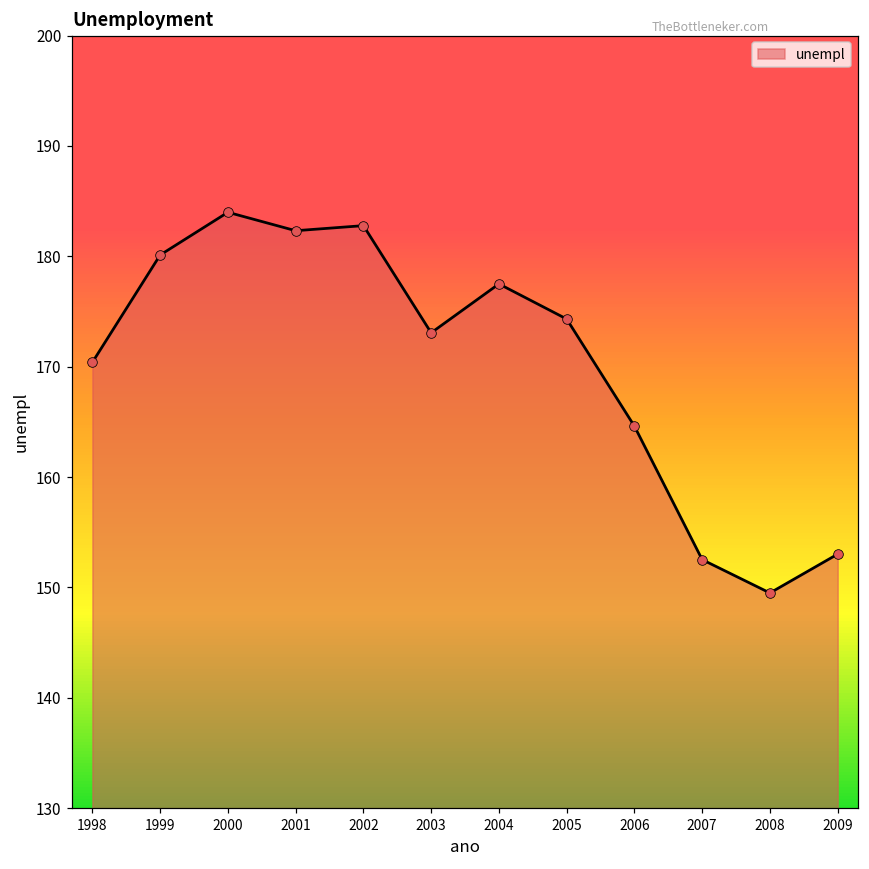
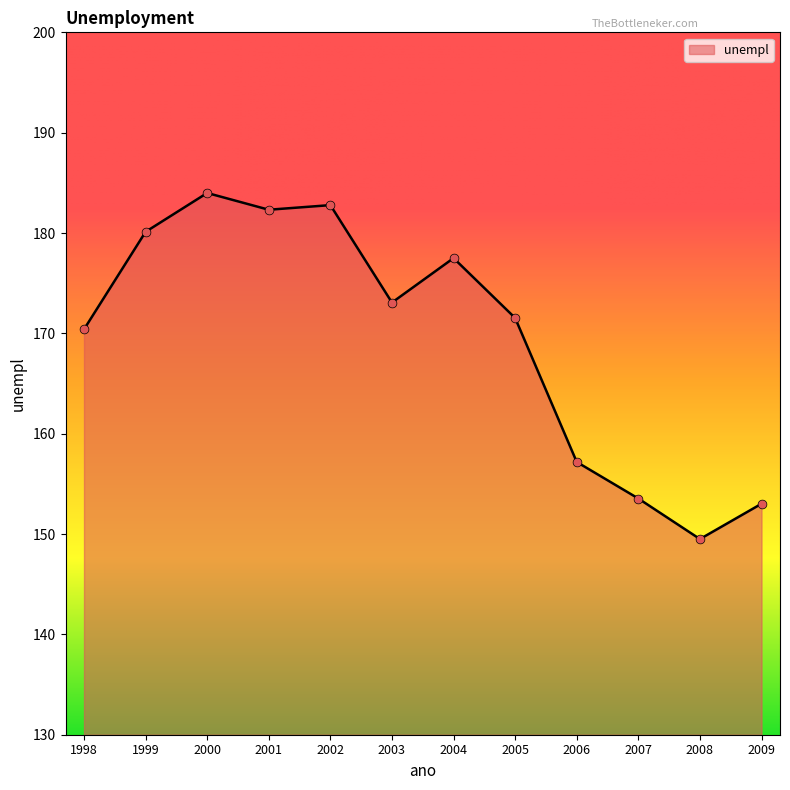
2005: 174.3 -> 171.5
2006: 164.6 -> 157.2
2007: 152.5 -> 153.5
